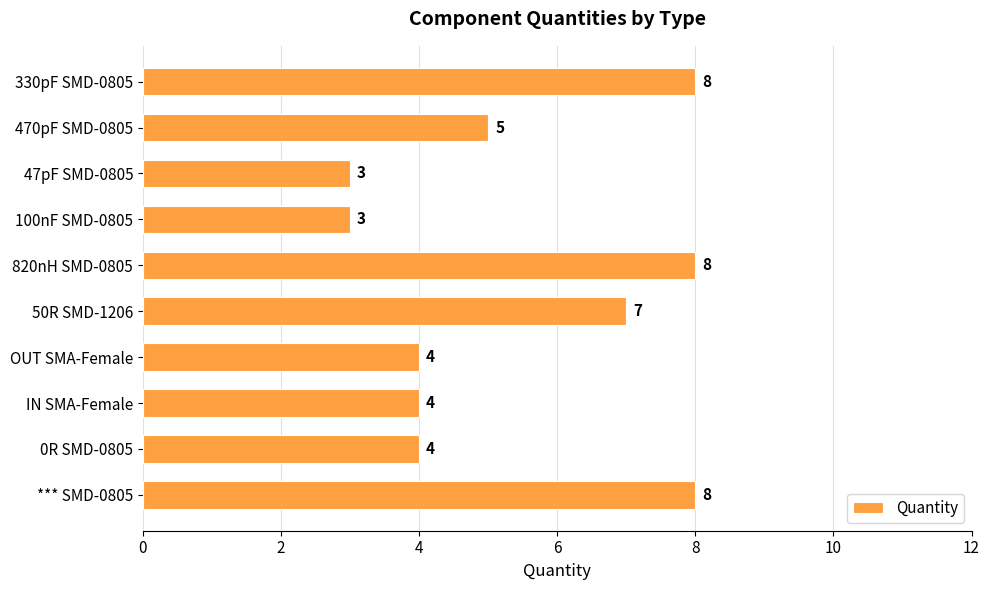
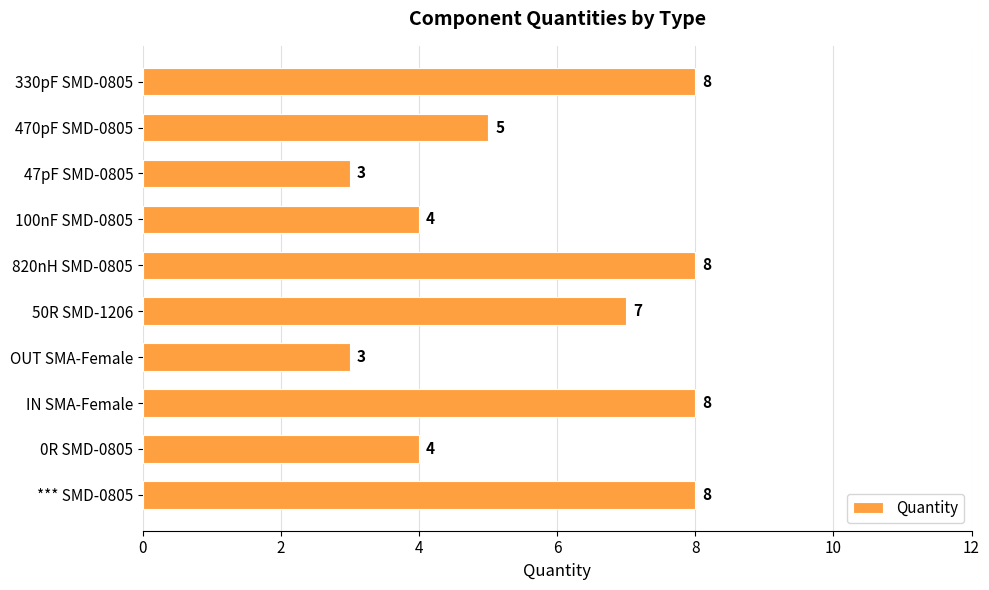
100nF SMD-0805: 3 -> 4
OUT SMA-Female: 4 -> 3
IN SMA-Female: 4 -> 8
